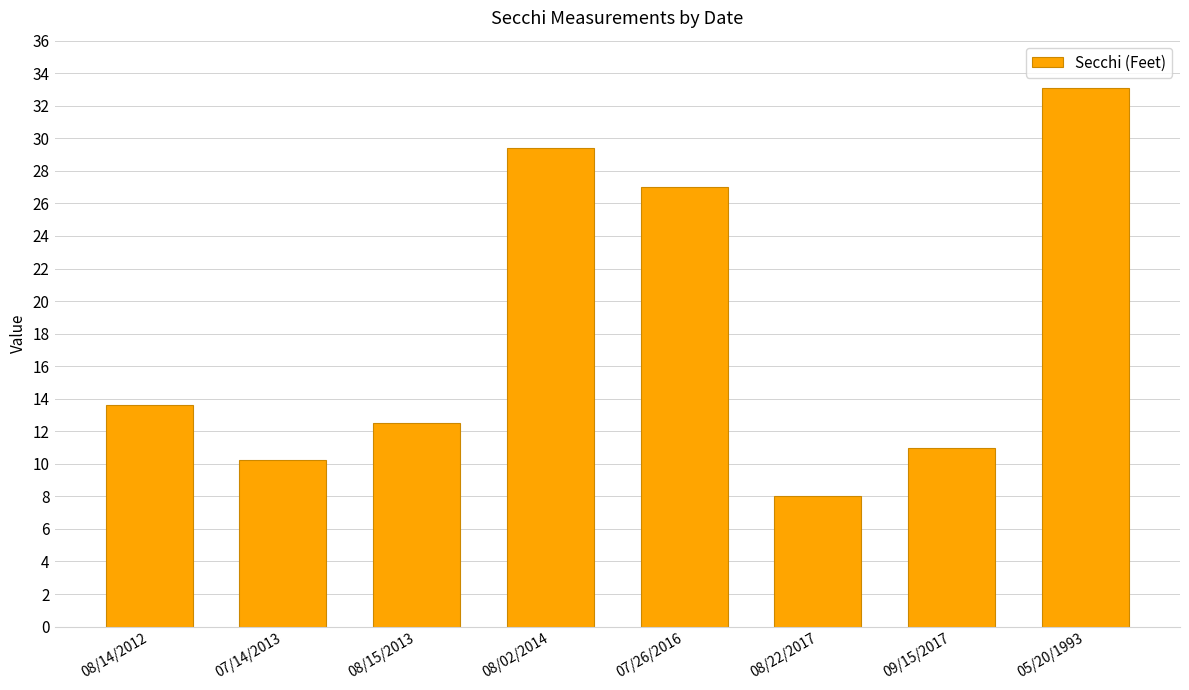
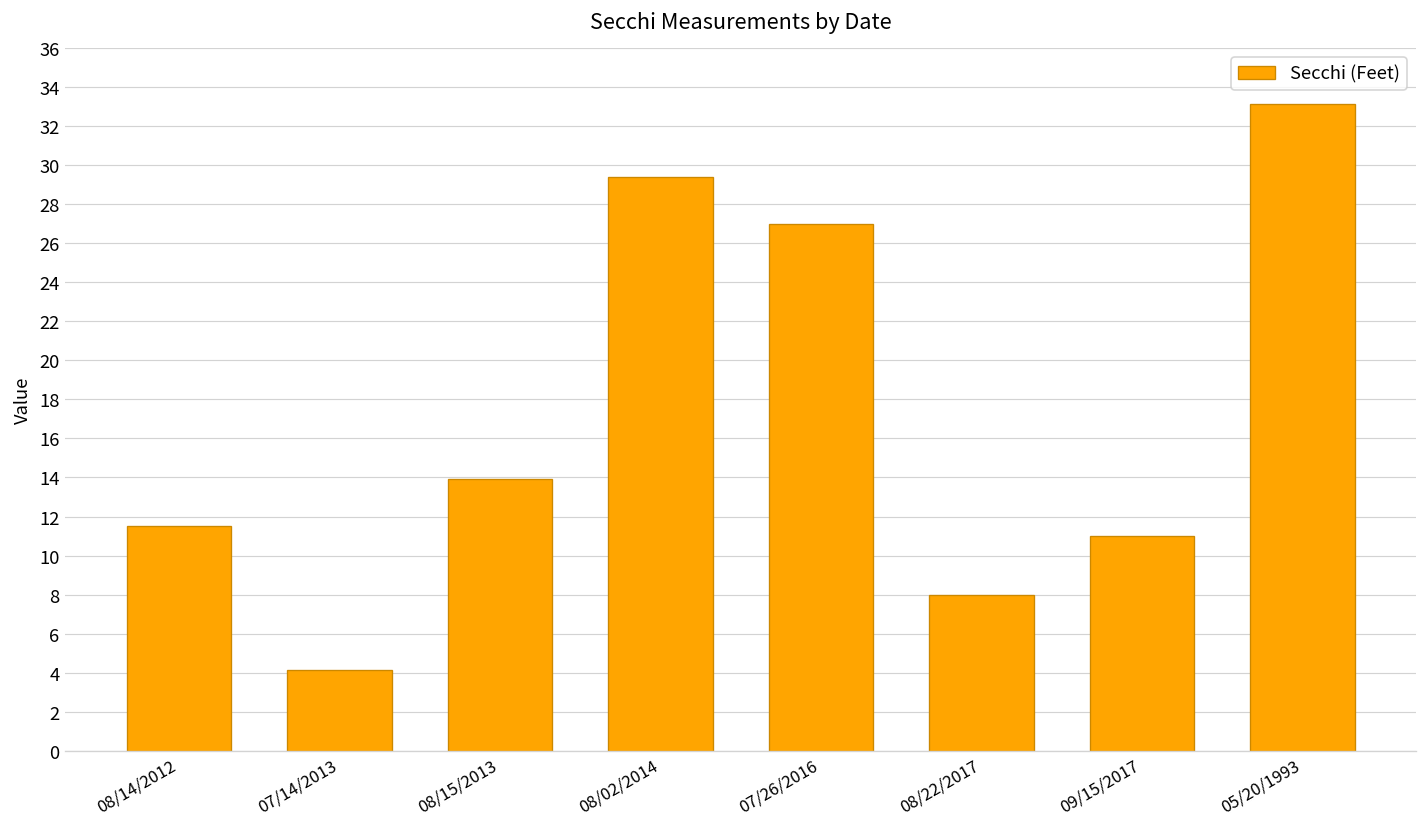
08/14/2012: 13.6 -> 11.5
07/14/2013: 10.3 -> 4.1
08/15/2013: 12.5 -> 13.9
